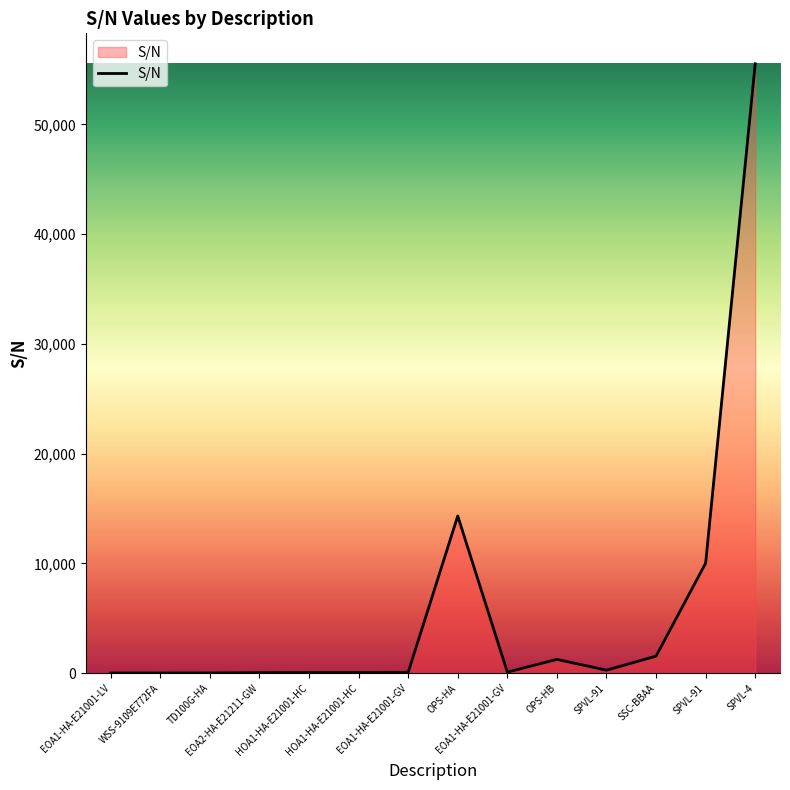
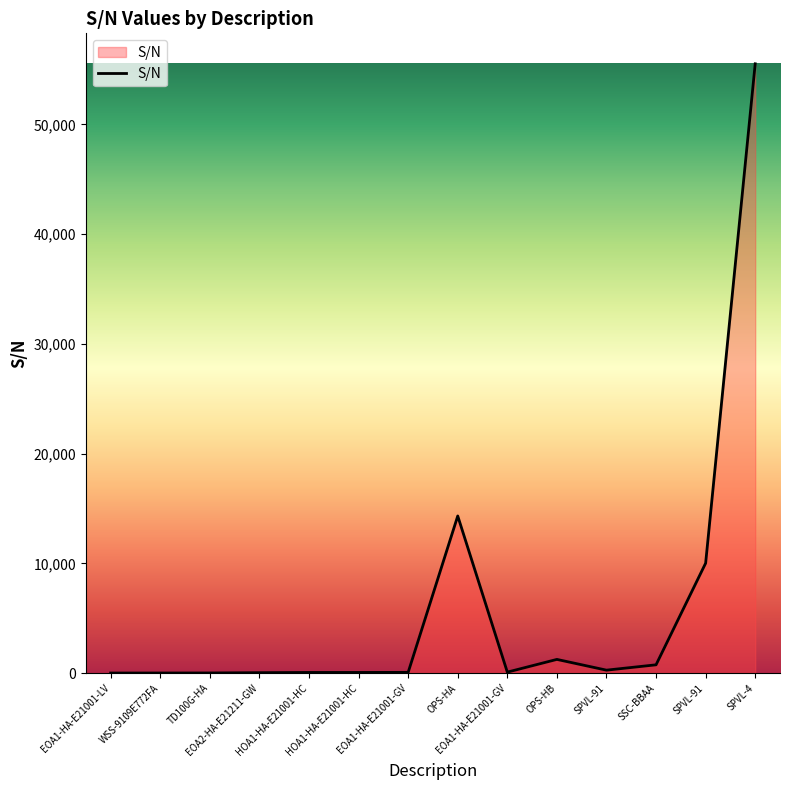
SSC-BBAA: 1,500 -> 700
